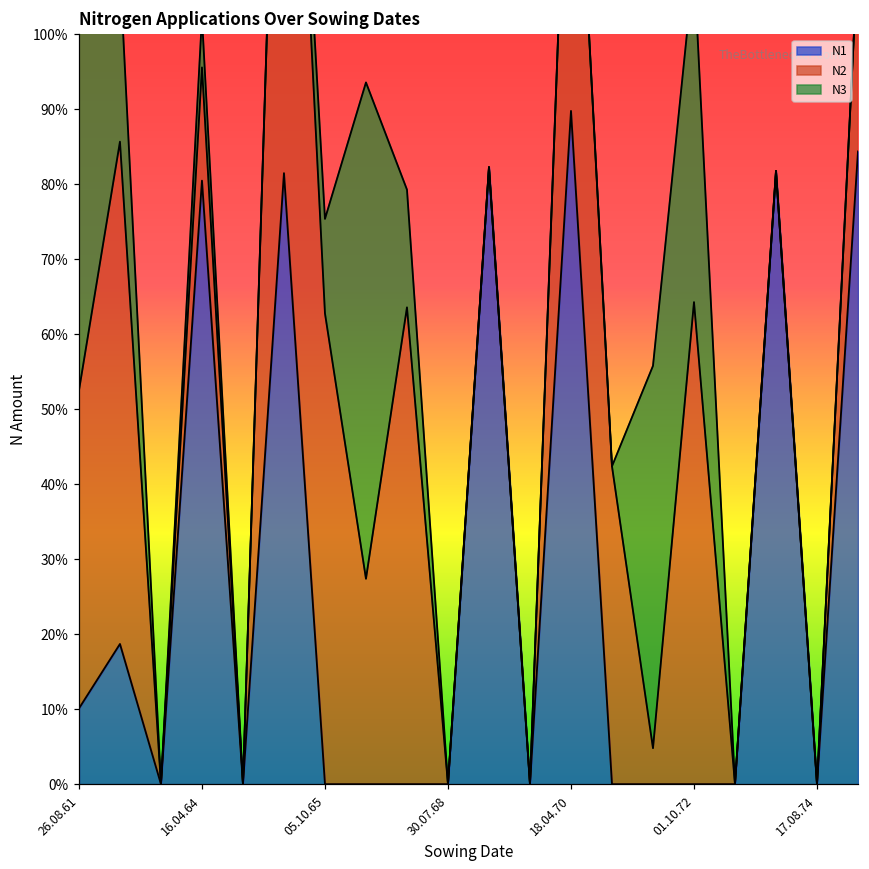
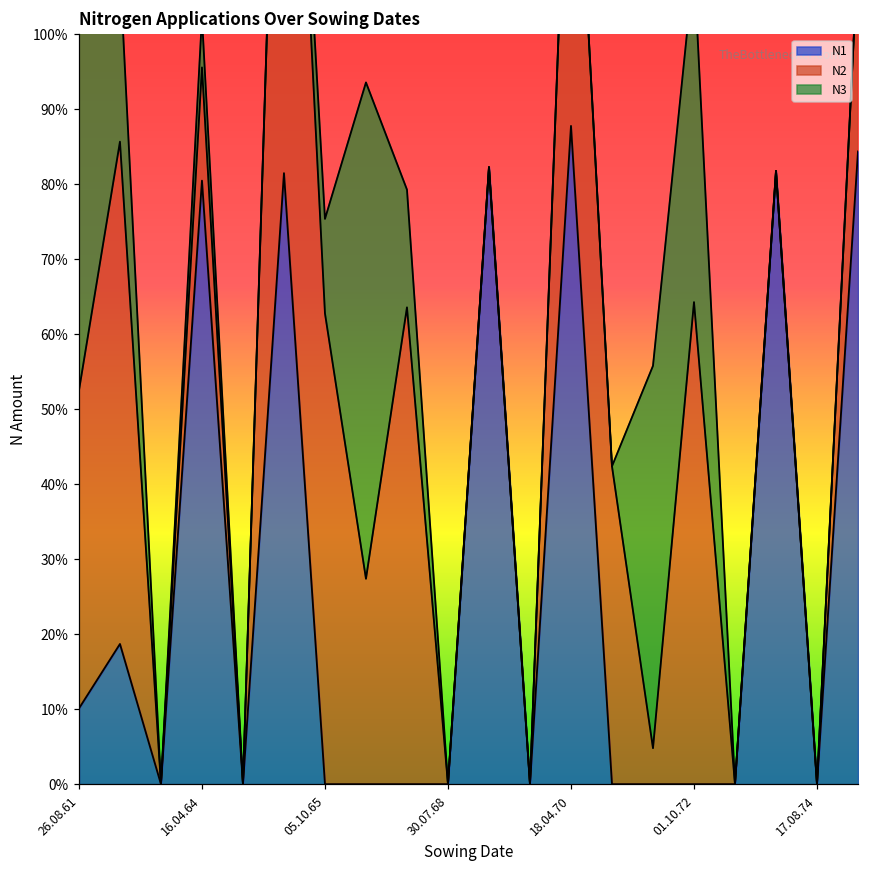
N1, 18.04.70: 90% -> 88%
